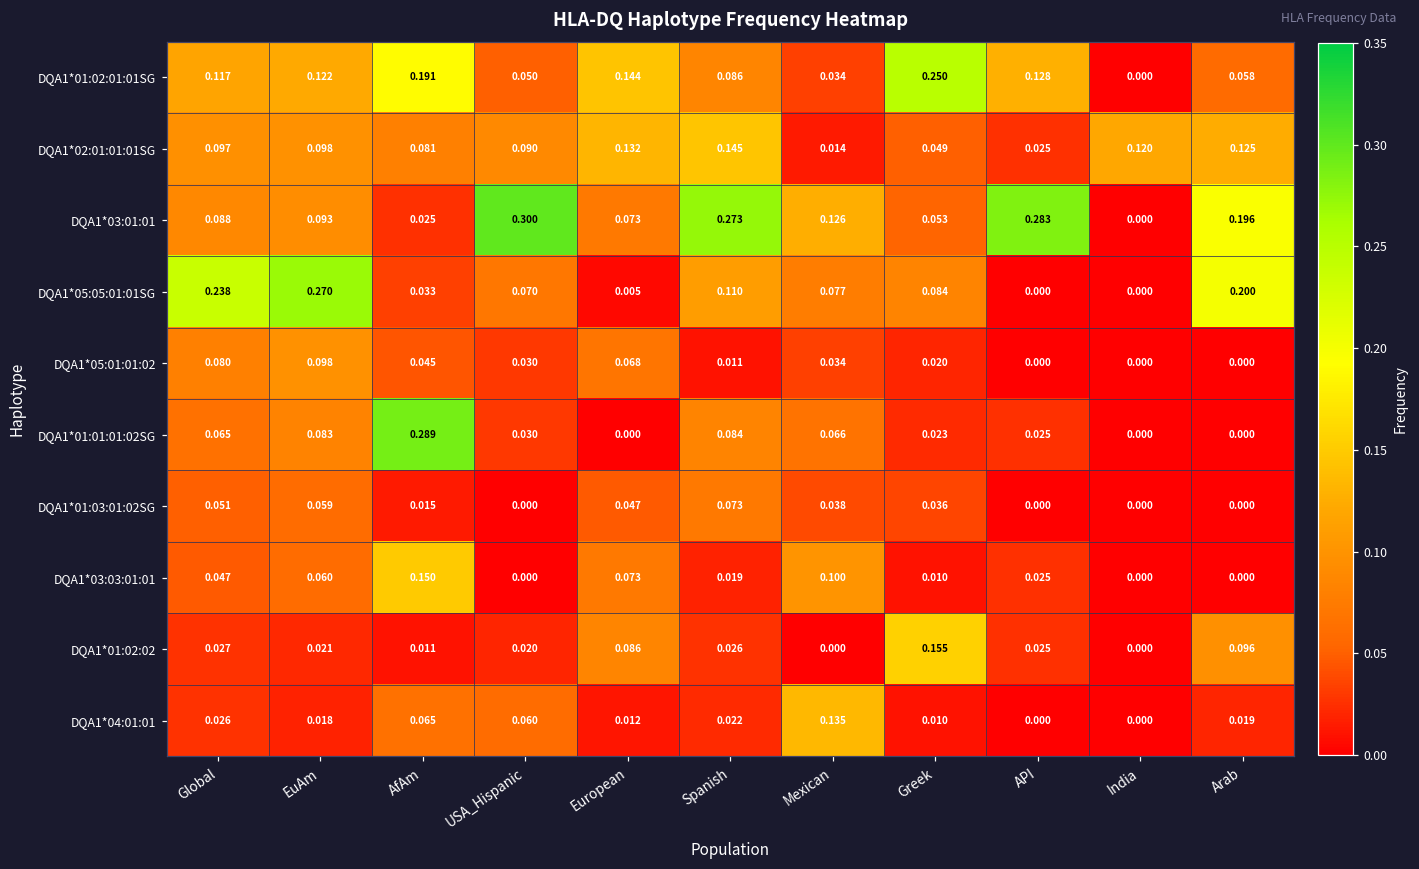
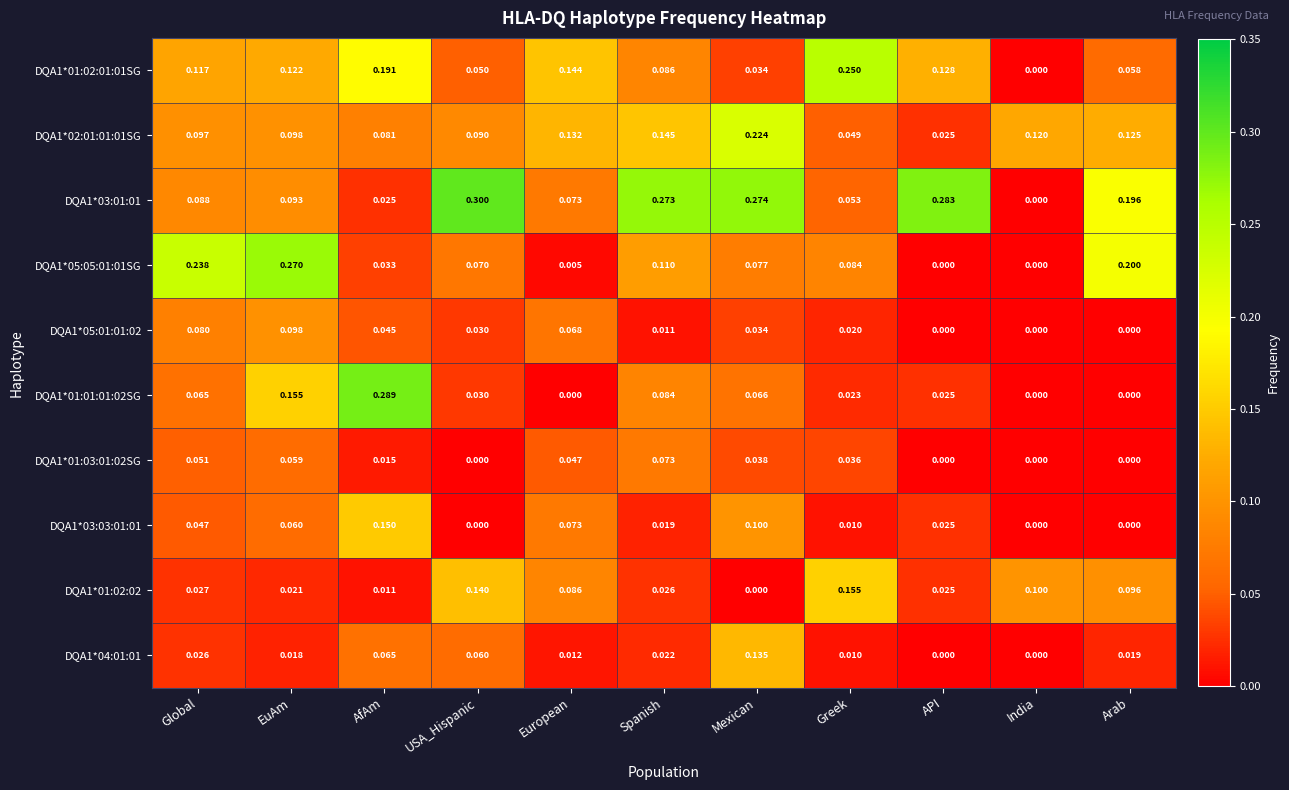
DQA1*02:01:01:01SG, Mexican: 0.014 -> 0.224
DQA1*03:01:01, Mexican: 0.126 -> 0.274
DQA1*01:01:01:02SG, EuAm: 0.083 -> 0.155
DQA1*01:02:02, USA_Hispanic: 0.020 -> 0.140
DQA1*01:02:02, India: 0.000 -> 0.100
